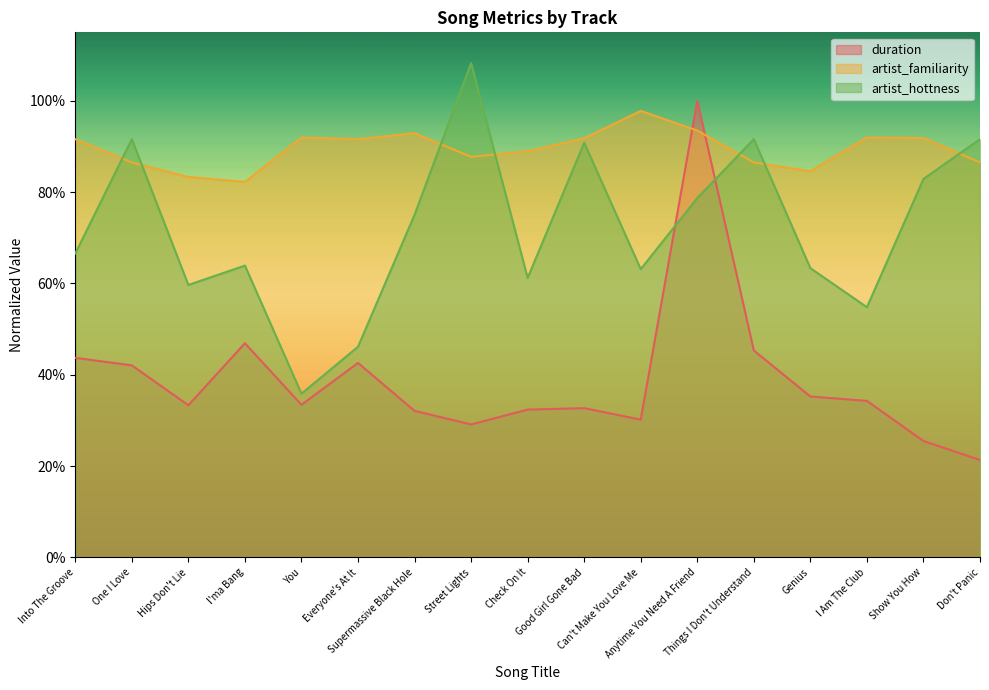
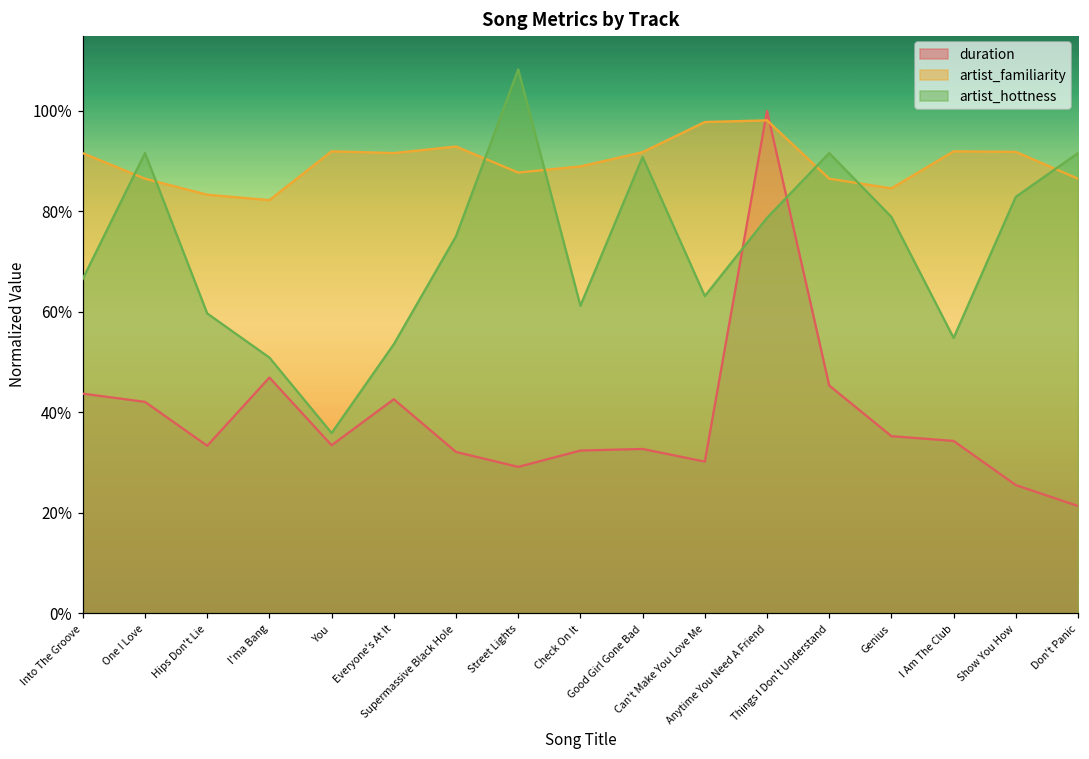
artist_hottness, I'ma Bang: 64% -> 51%
artist_hottness, Everyone's At It: 46% -> 54%
artist_familiarity, Anytime You Need A Friend: 93% -> 98%
artist_hottness, Genius: 63% -> 79%
